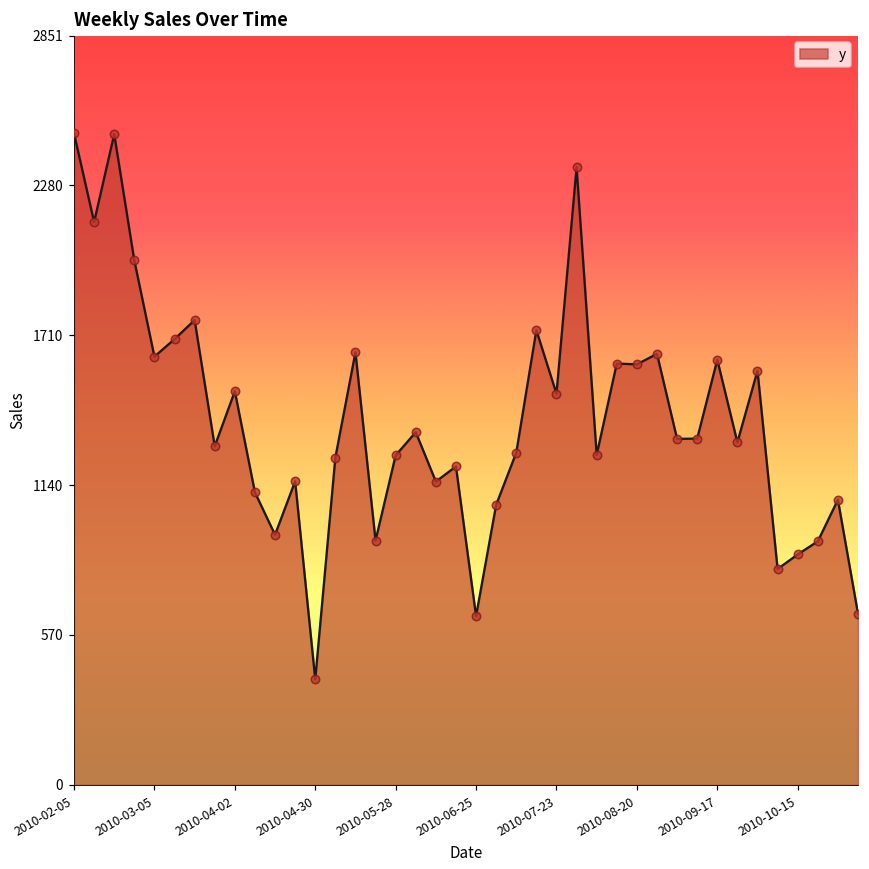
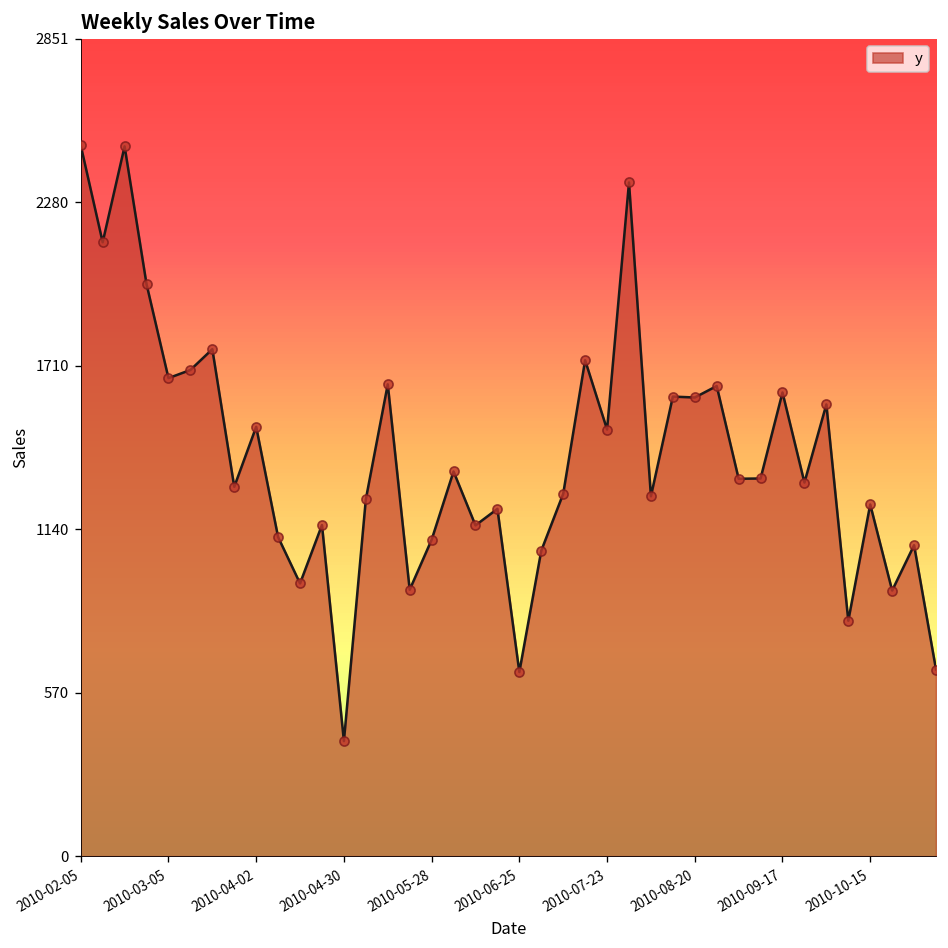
2010-03-05: 1630 -> 1670
2010-05-28: 1250 -> 1100
2010-10-15: 880 -> 1230
